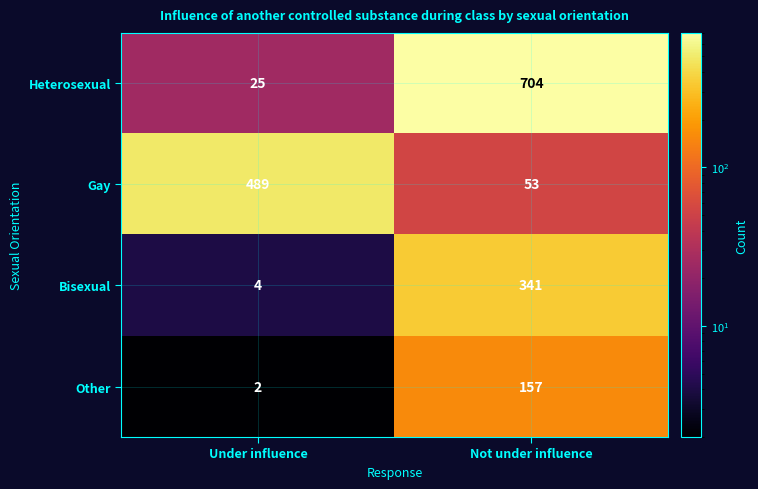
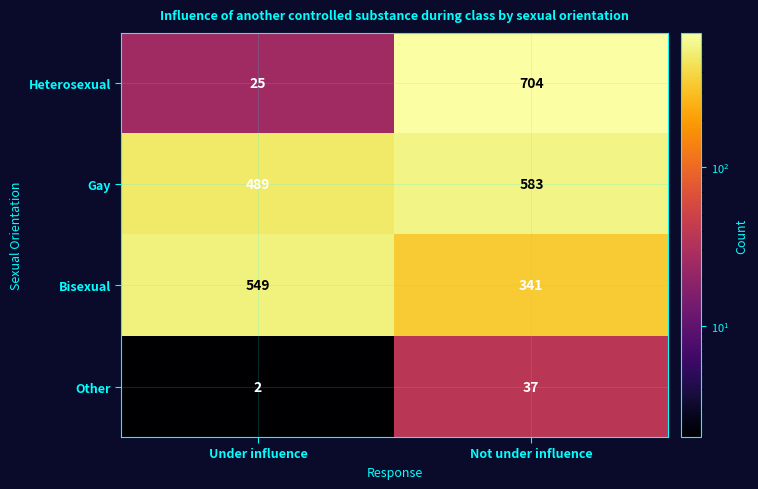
Gay, Not under influence: 53 -> 583
Bisexual, Under influence: 4 -> 549
Other, Not under influence: 157 -> 37
